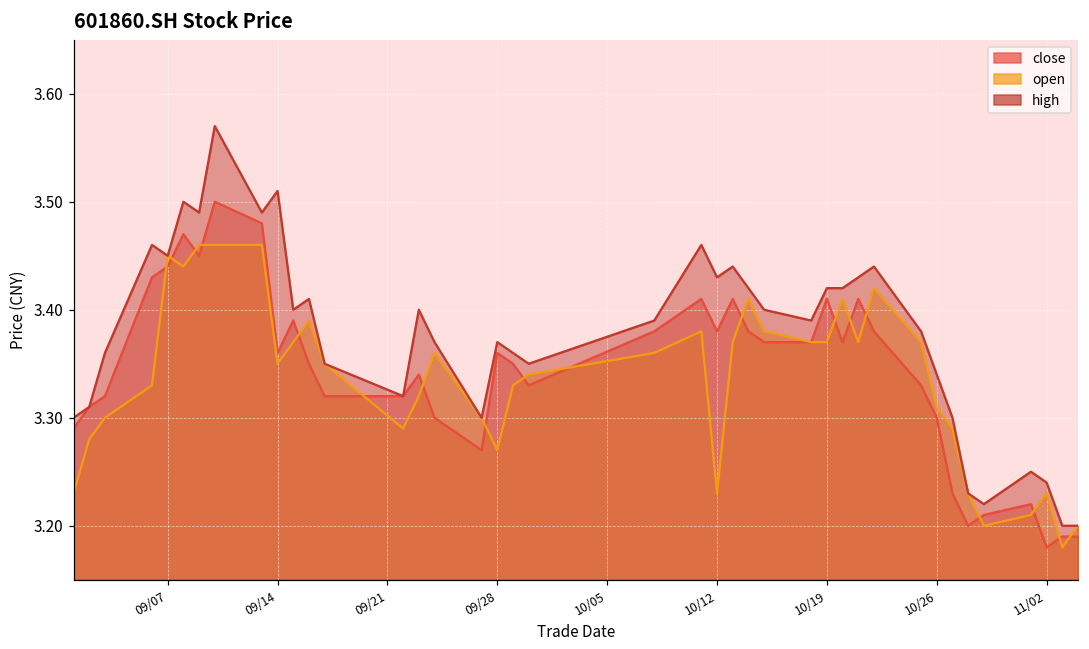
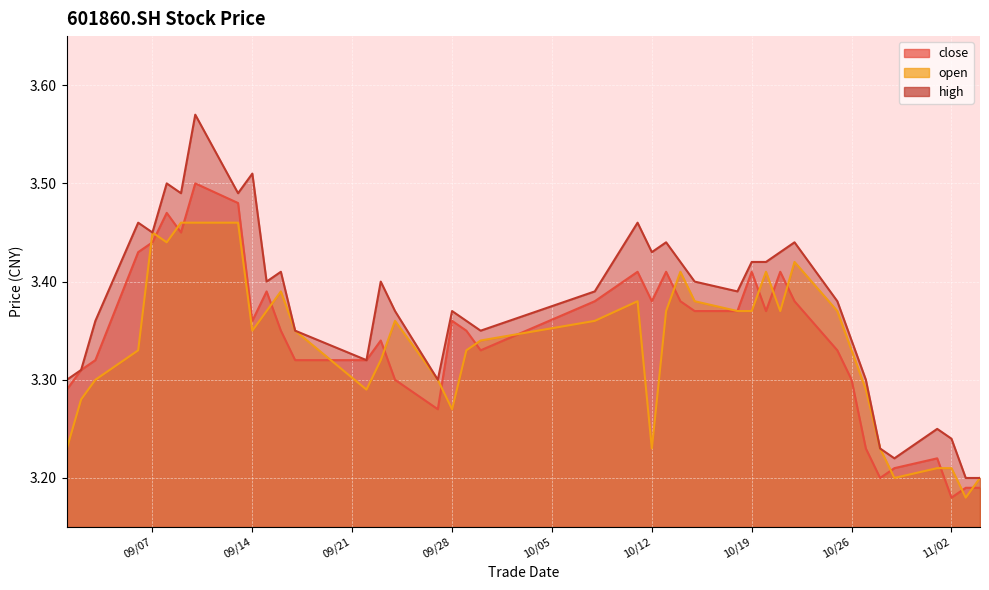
open, 10/26: 3.31 -> 3.33
open, 11/02: 3.23 -> 3.21
